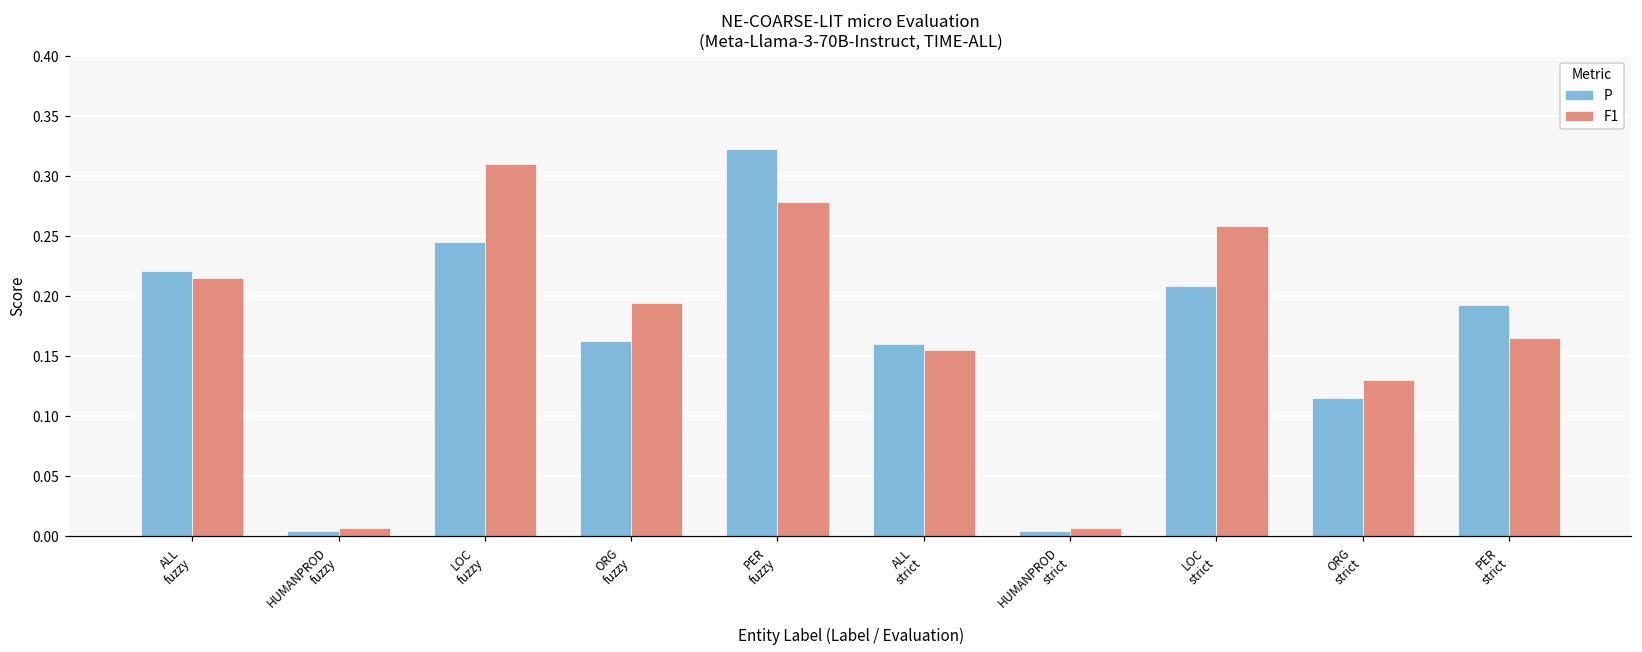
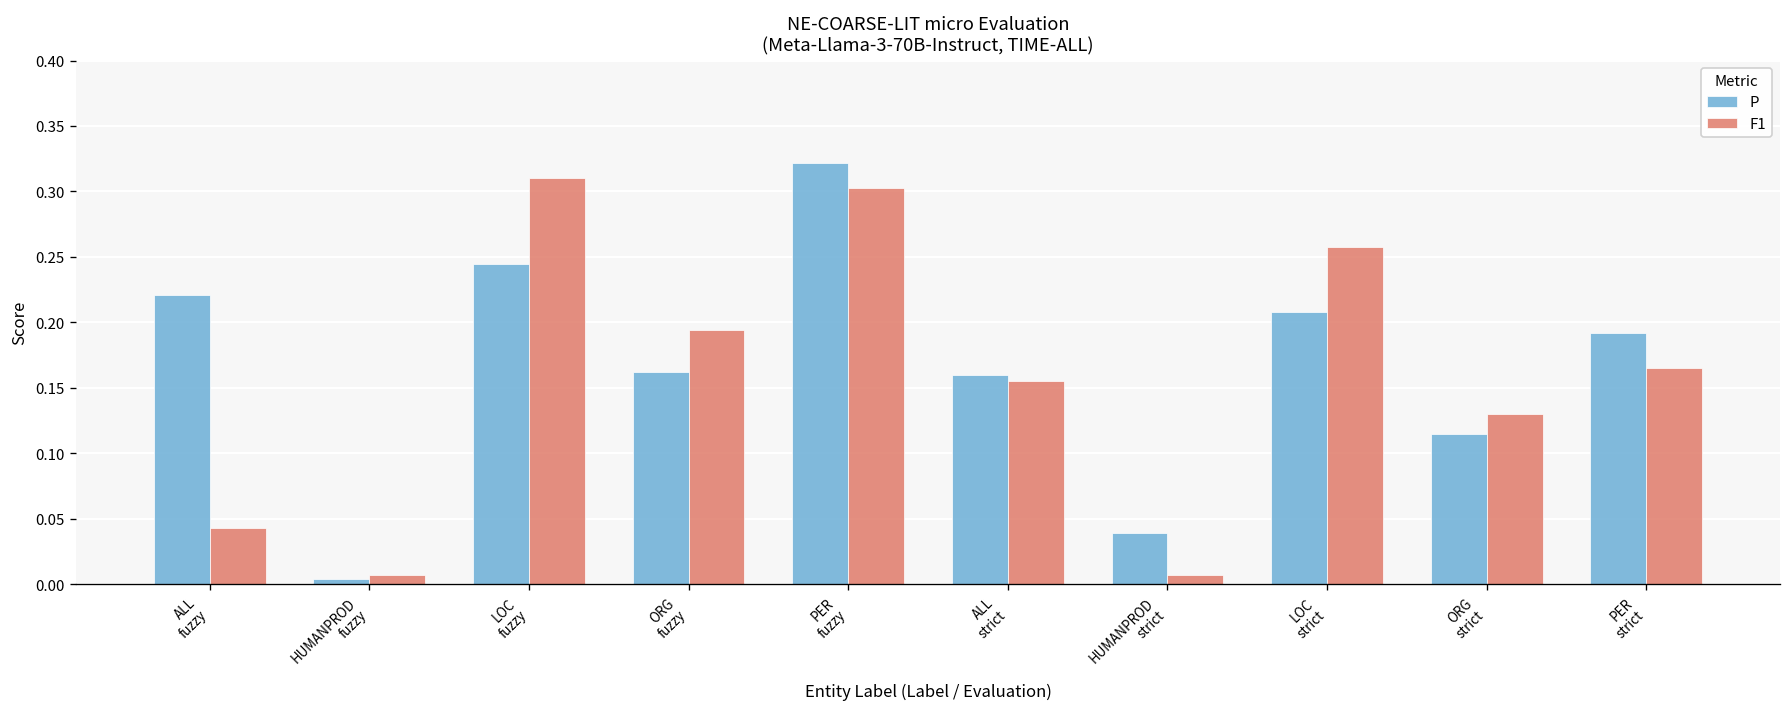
F1, ALL fuzzy: 0.215 -> 0.043
F1, PER fuzzy: 0.278 -> 0.303
P, HUMANPROD strict: 0.004 -> 0.039
